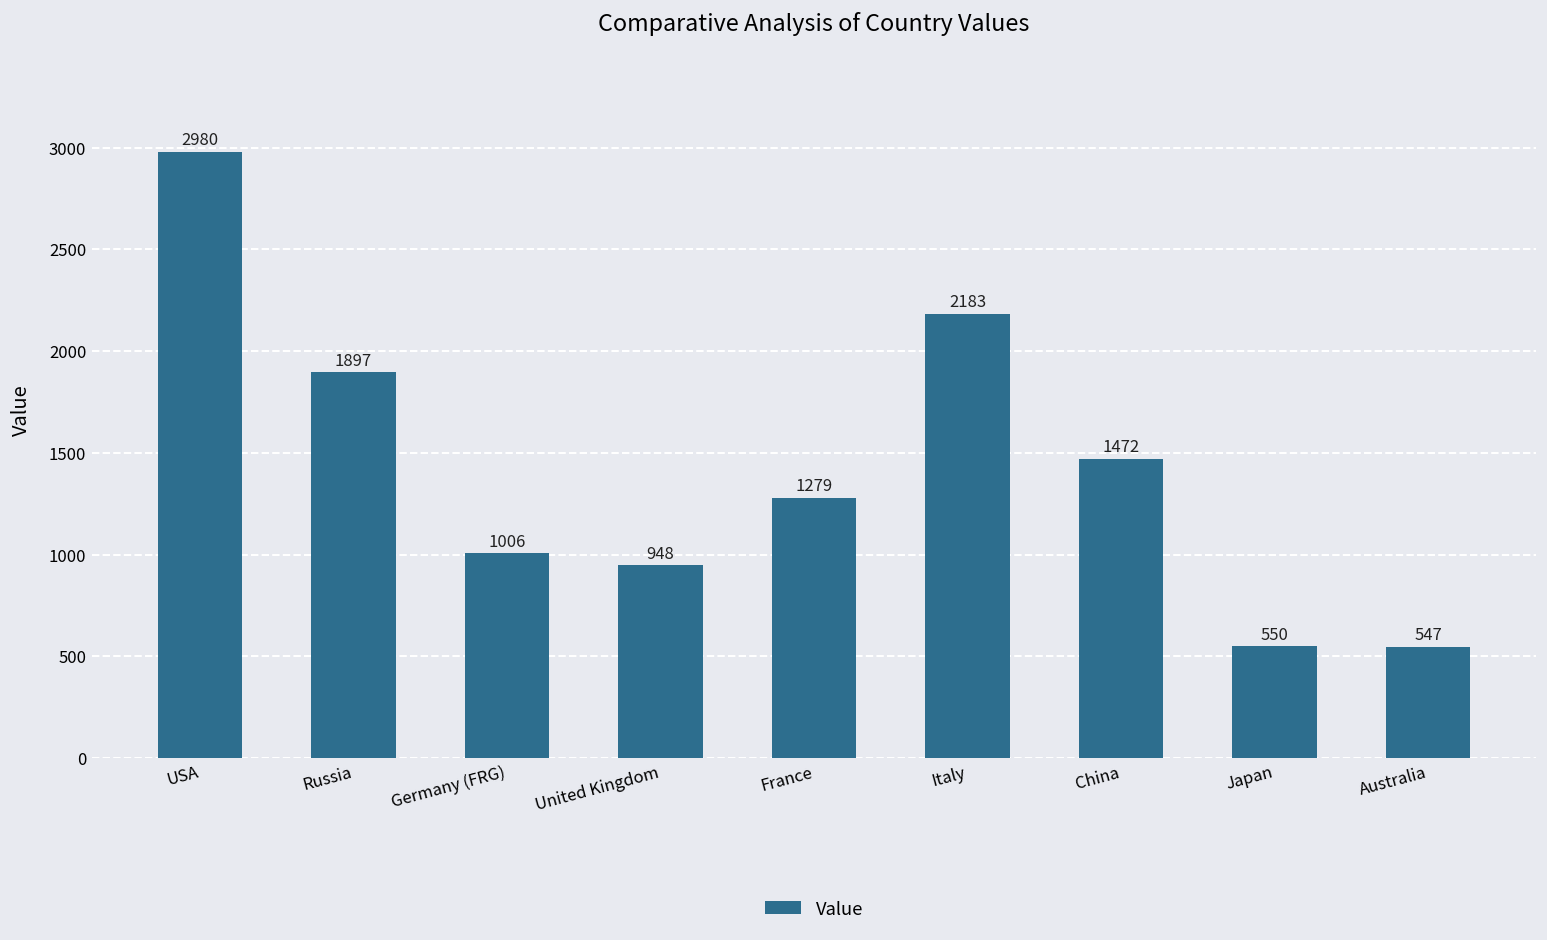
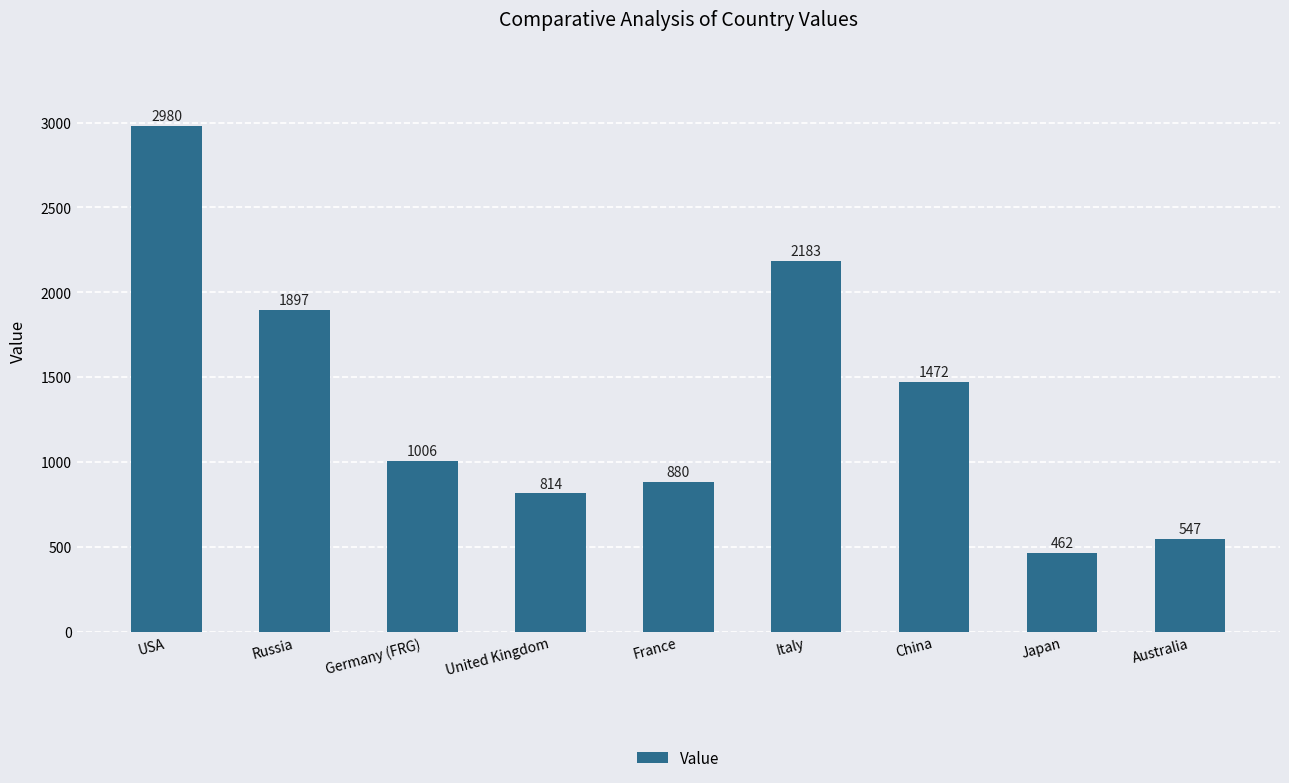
United Kingdom: 948 -> 814
France: 1279 -> 880
Japan: 550 -> 462
